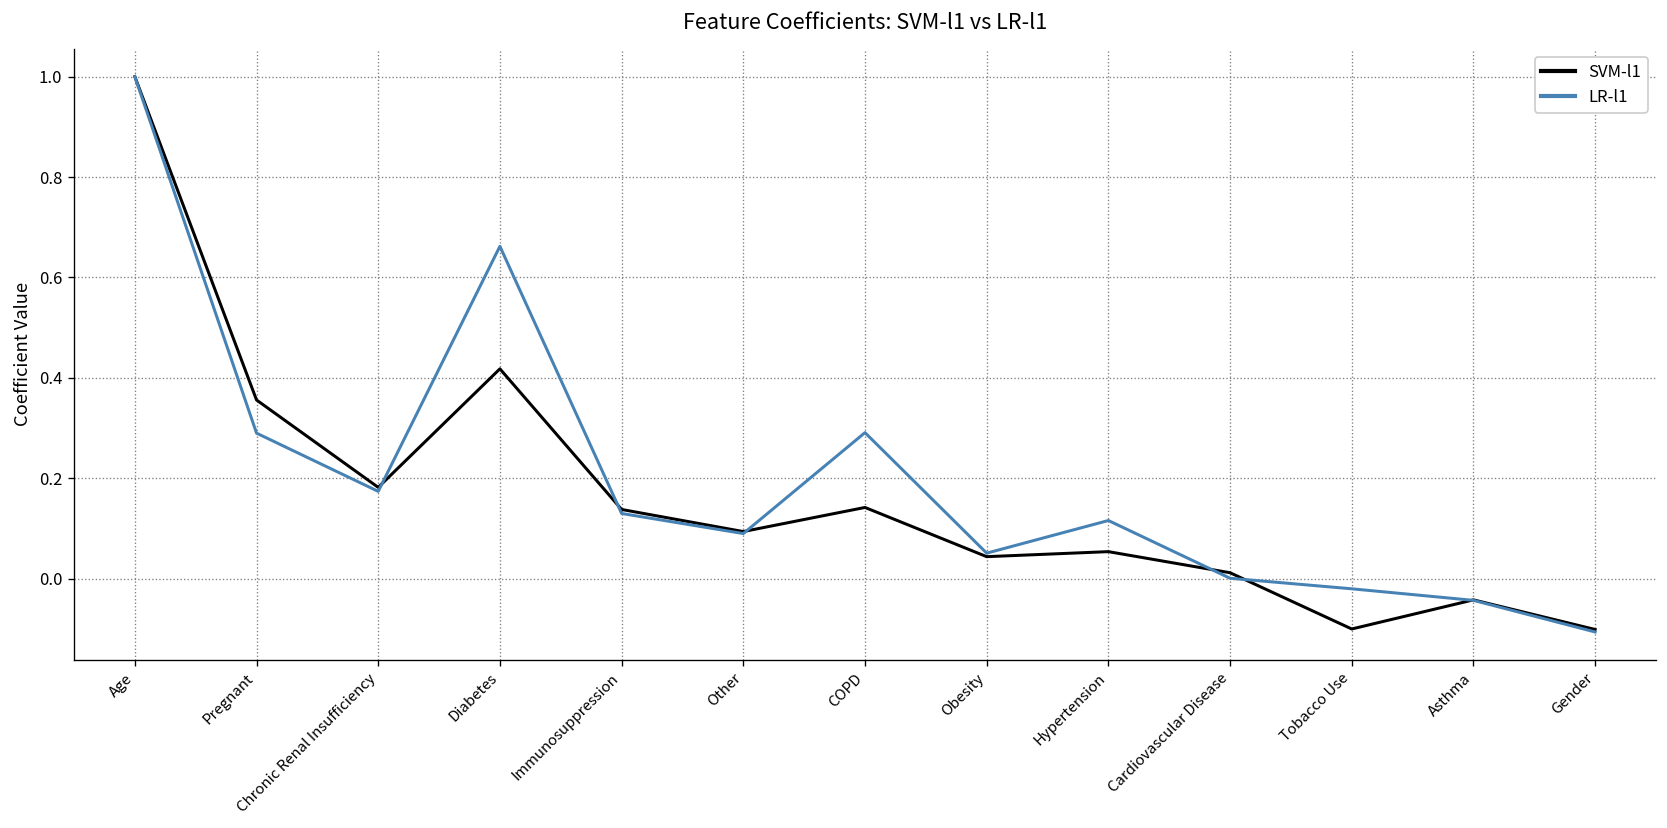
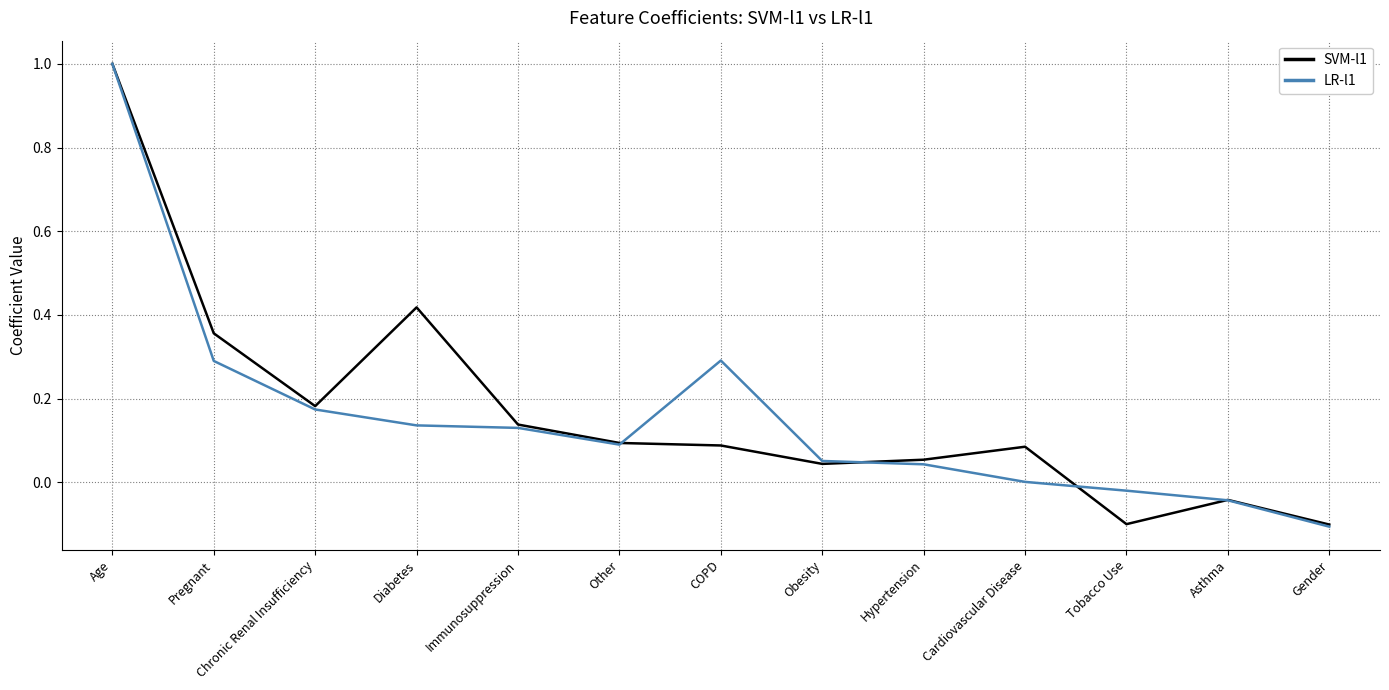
LR-l1, Diabetes: 0.66 -> 0.14
SVM-l1, COPD: 0.14 -> 0.09
LR-l1, Hypertension: 0.12 -> 0.04
SVM-l1, Cardiovascular Disease: 0.01 -> 0.09
